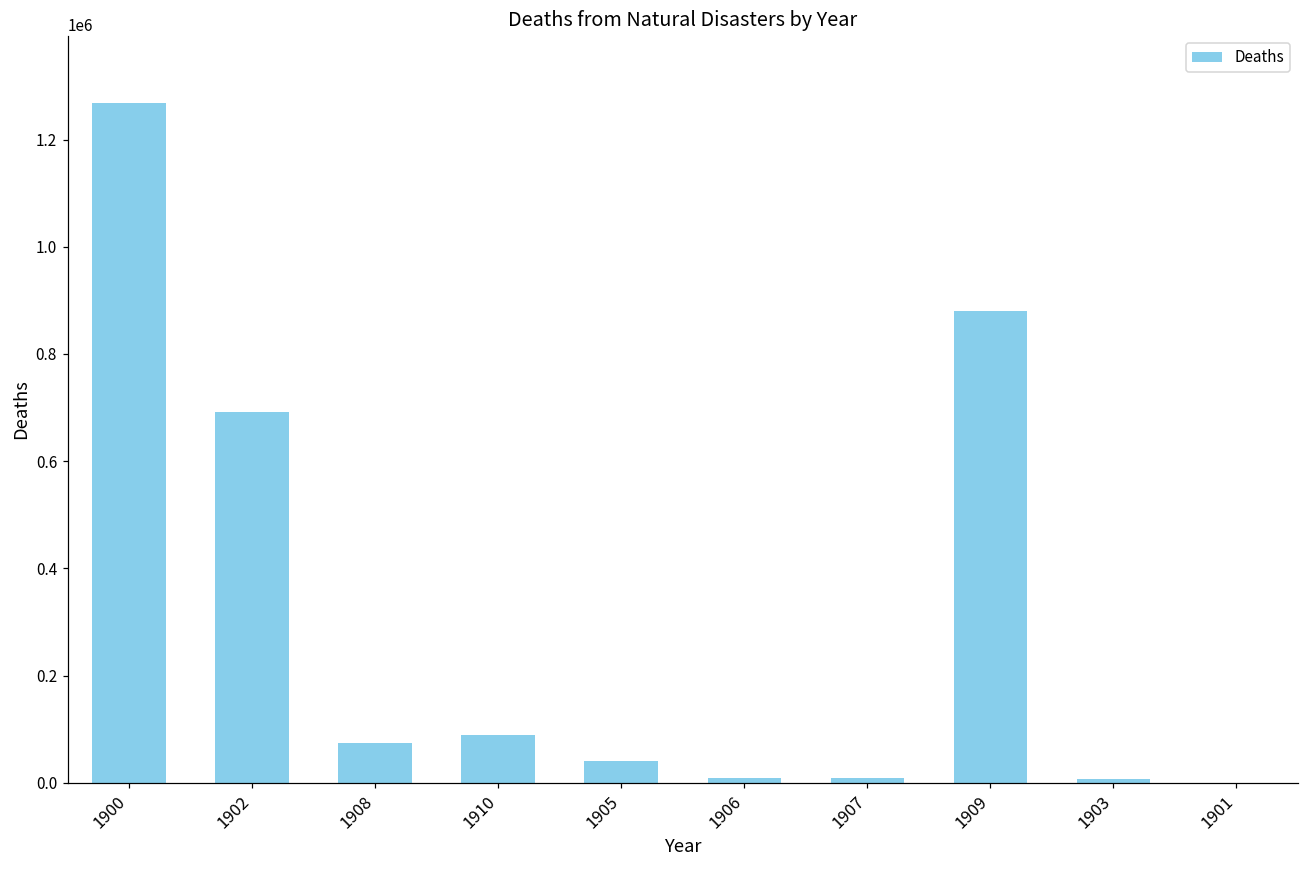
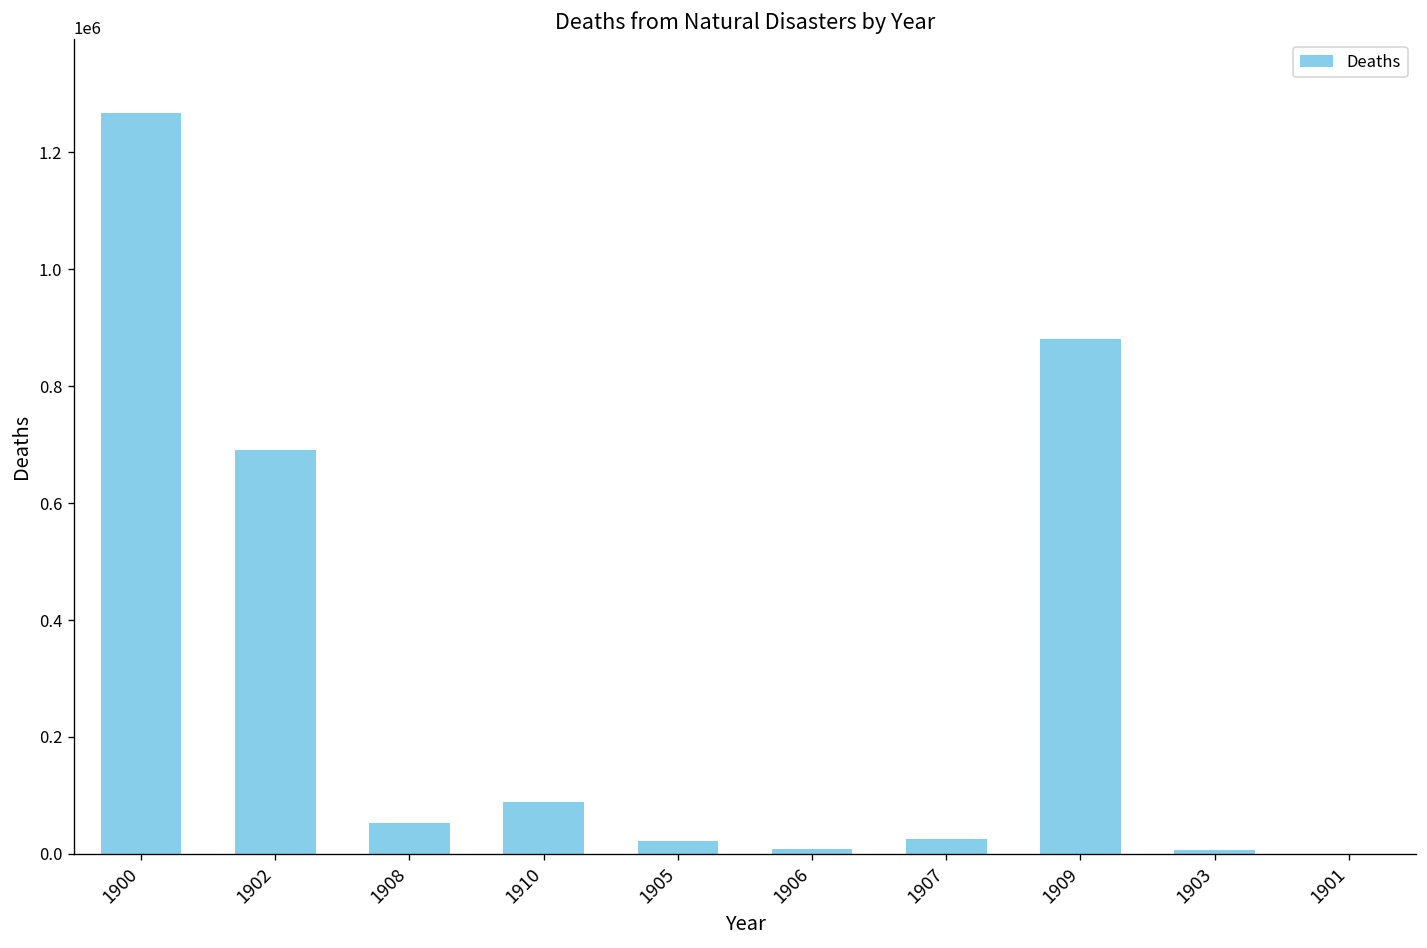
1908: 80000 -> 50000
1905: 40000 -> 20000
1907: 10000 -> 30000
